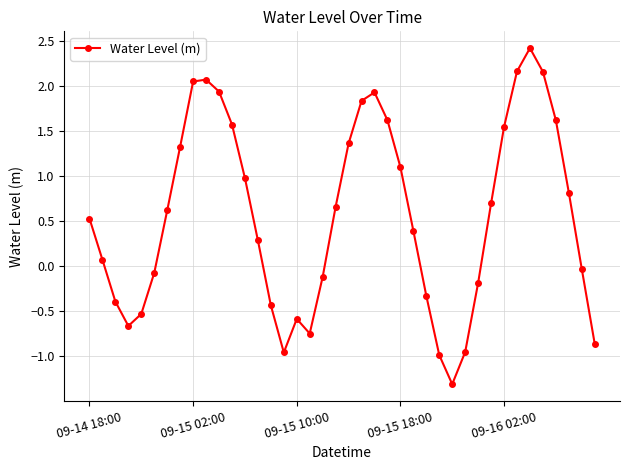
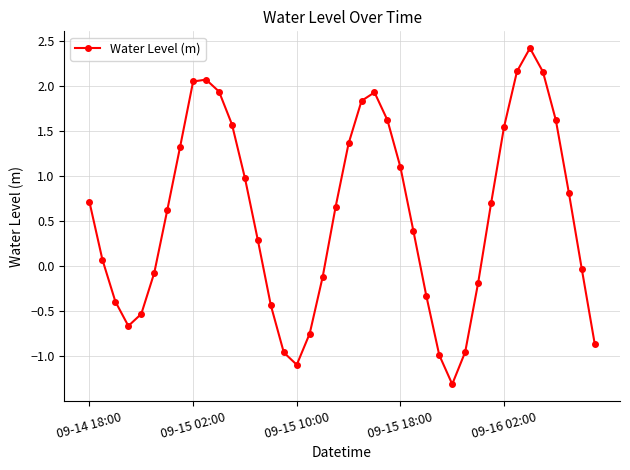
09-14 18:00: 0.5 -> 0.7
09-15 10:00: -0.6 -> -1.1
